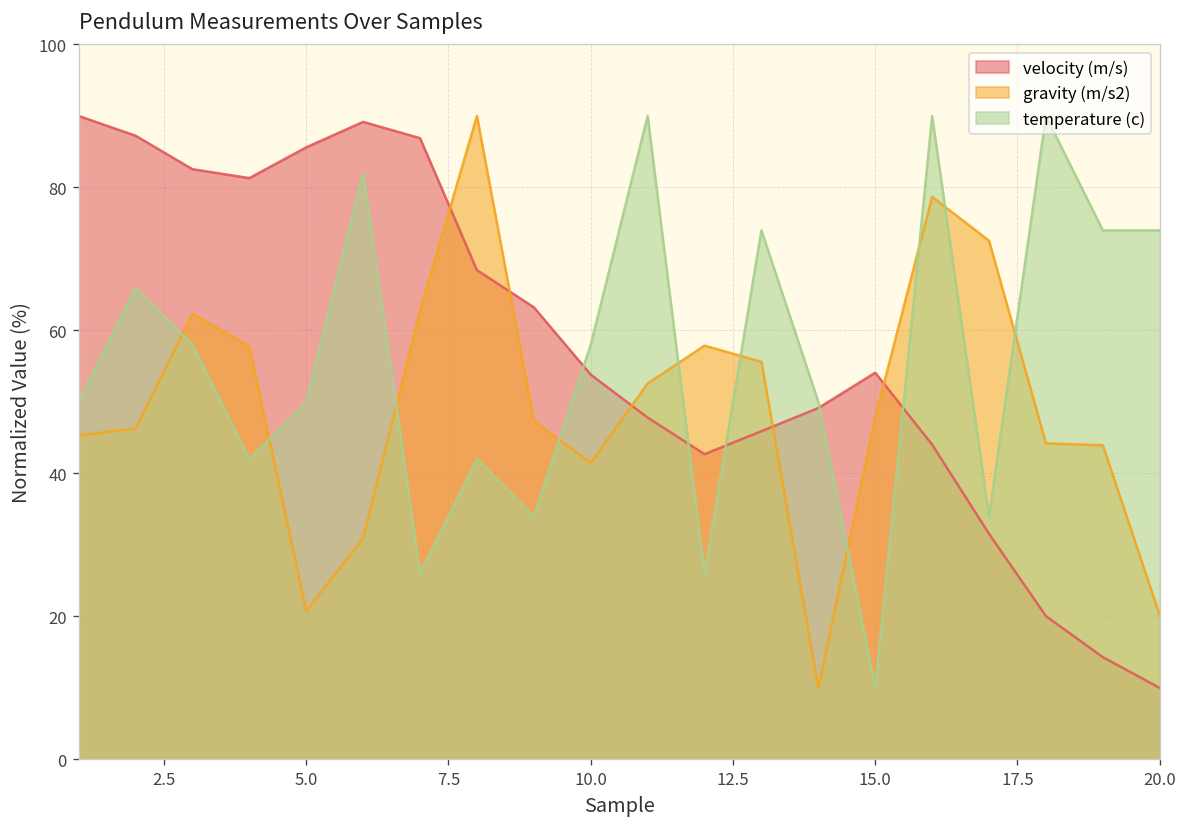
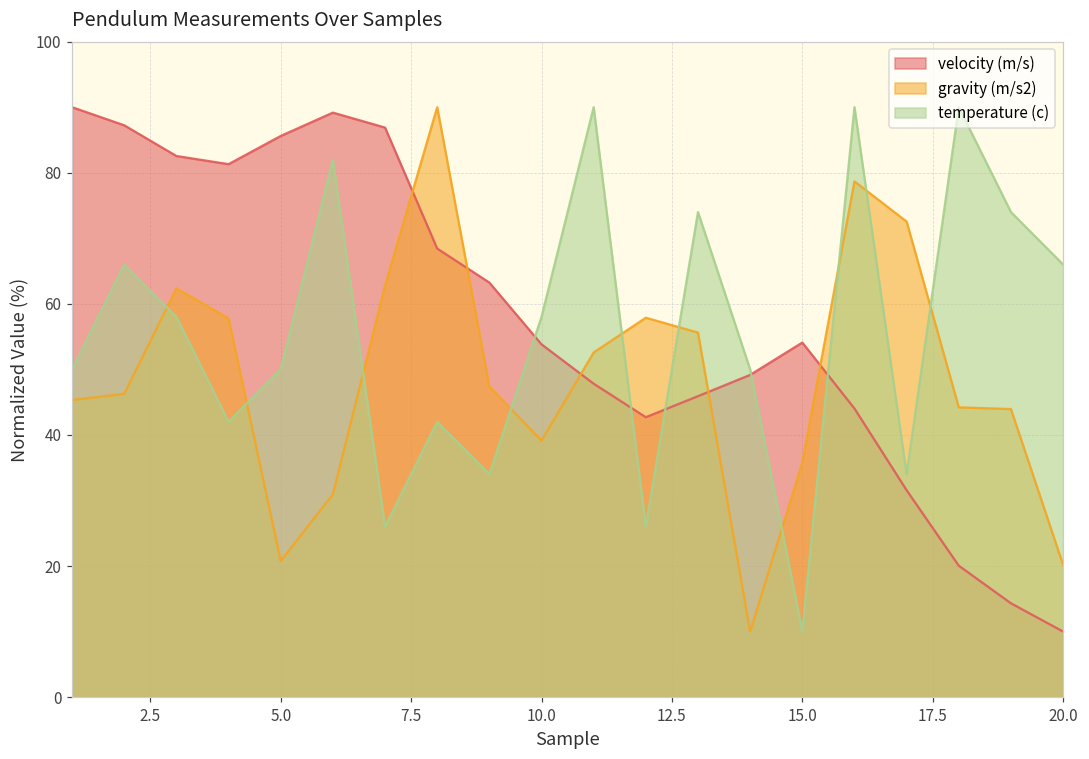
gravity (m/s2), 10.0: 41 -> 39
gravity (m/s2), 15.0: 48 -> 36
temperature (c), 20.0: 74 -> 66
